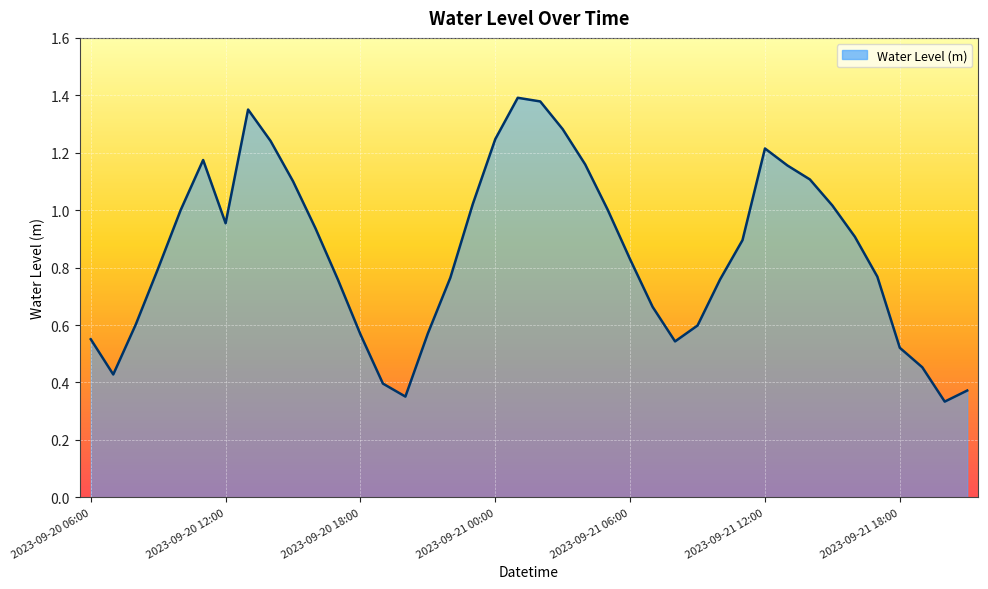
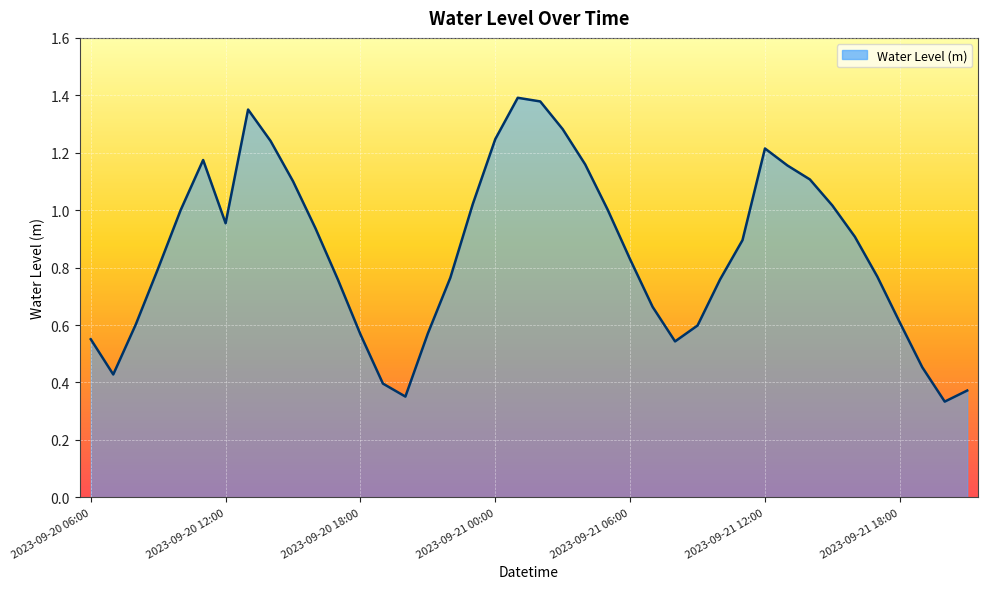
2023-09-21 18:00: 0.52 -> 0.61
